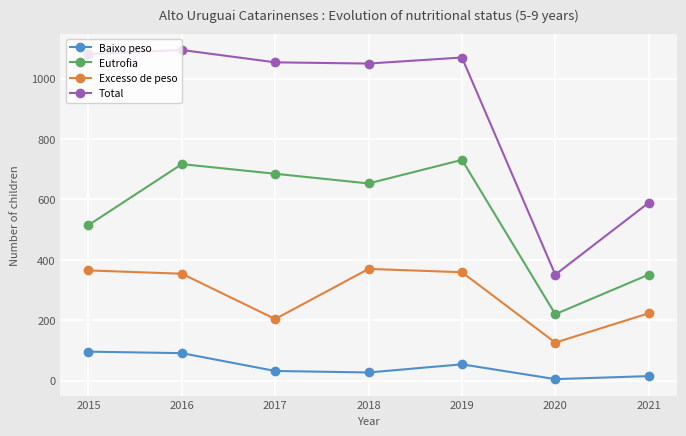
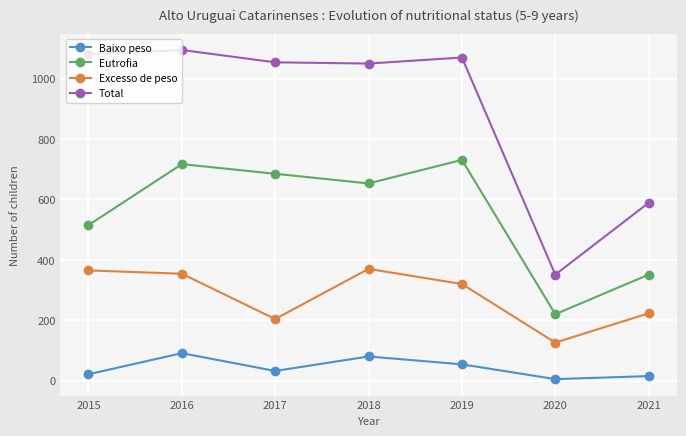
Baixo peso, 2015: 100 -> 20
Baixo peso, 2018: 30 -> 80
Excesso de peso, 2019: 360 -> 320
